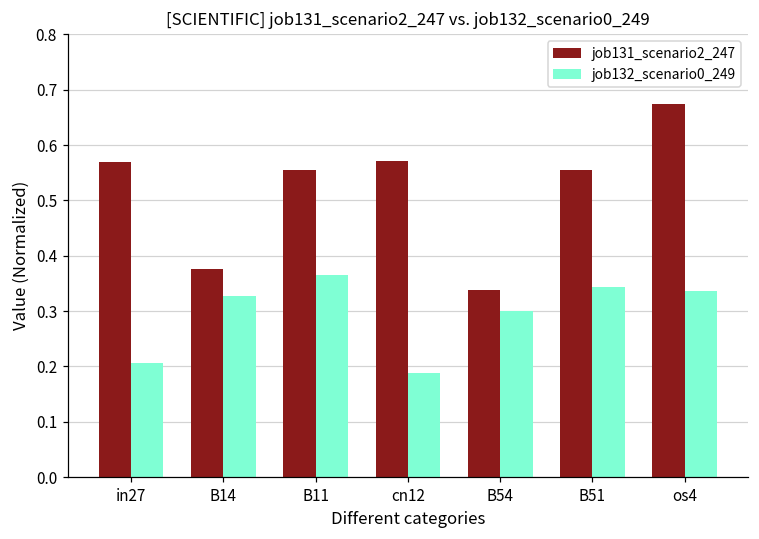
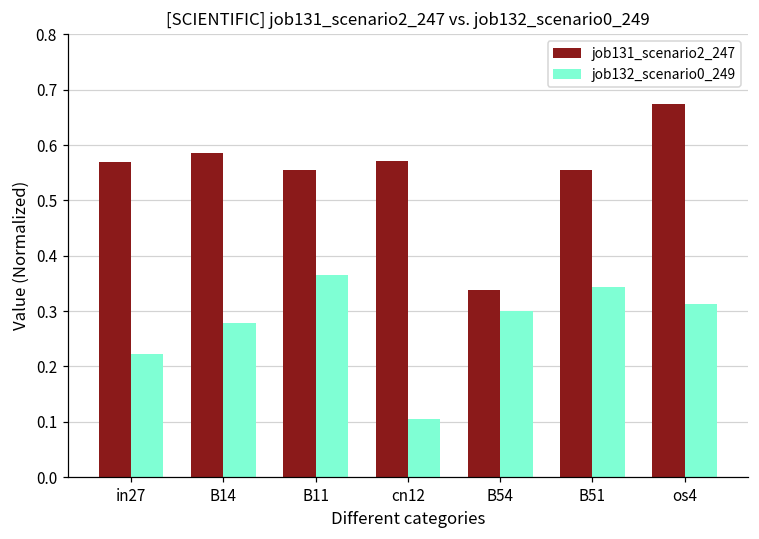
job132_scenario0_249, in27: 0.21 -> 0.22
job131_scenario2_247, B14: 0.38 -> 0.59
job132_scenario0_249, B14: 0.33 -> 0.28
job132_scenario0_249, cn12: 0.19 -> 0.11
job132_scenario0_249, os4: 0.34 -> 0.31
